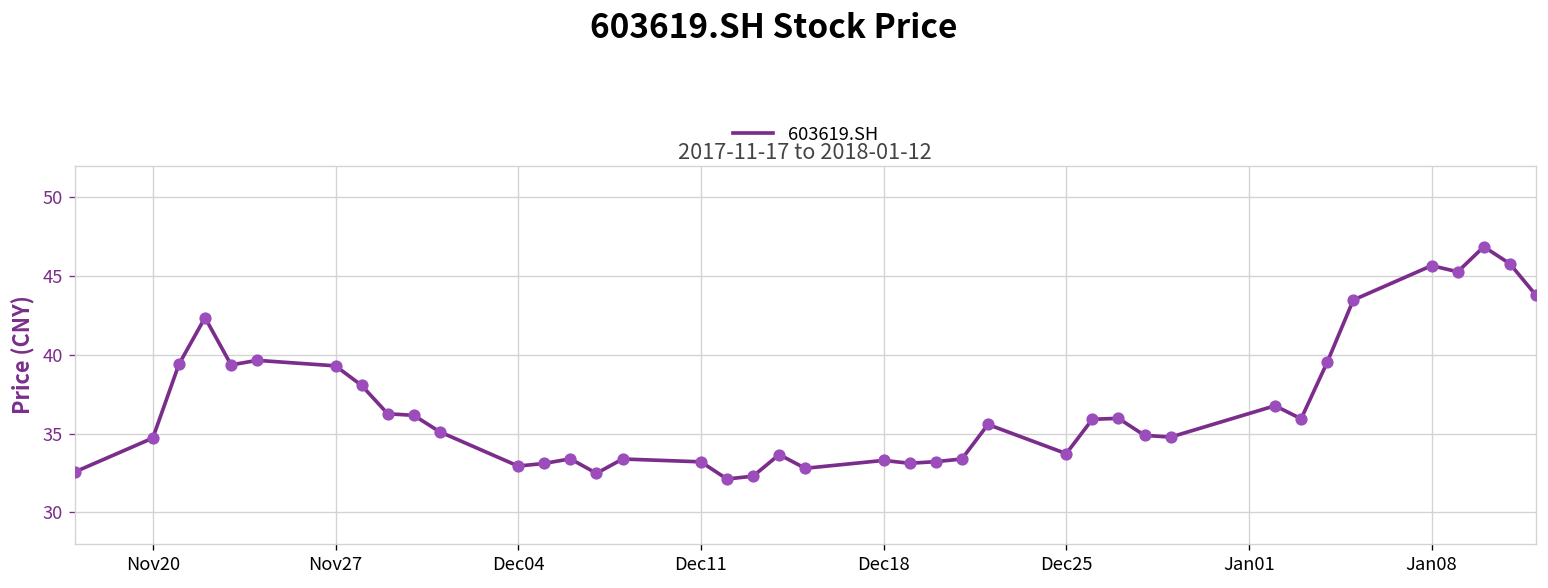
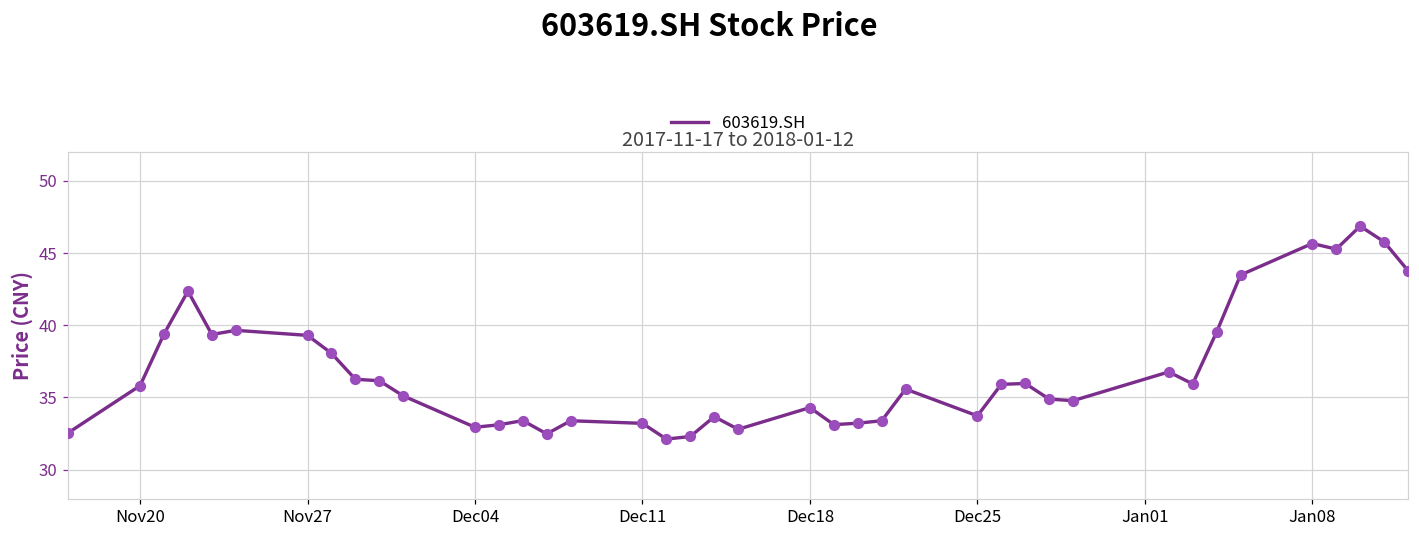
Nov20: 34.7 -> 35.8
Dec18: 33.3 -> 34.3
